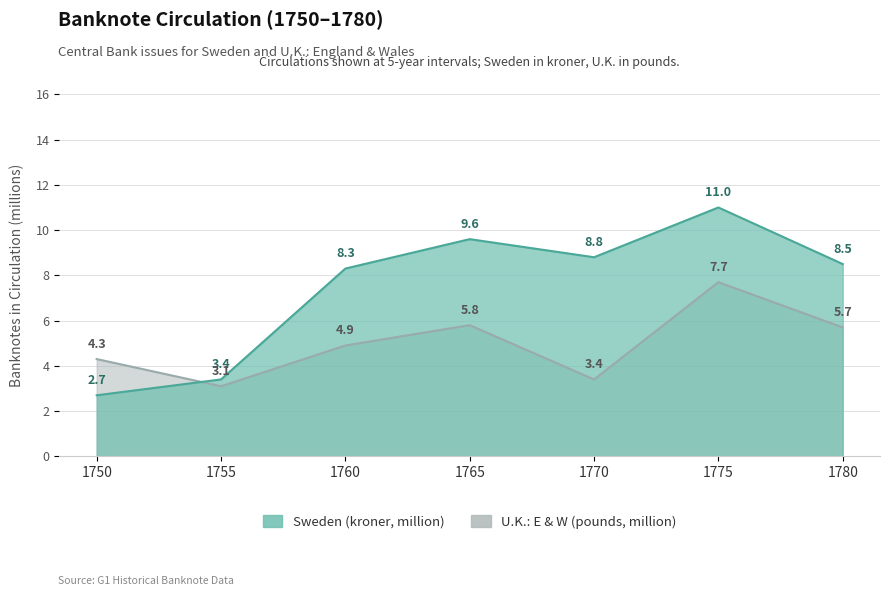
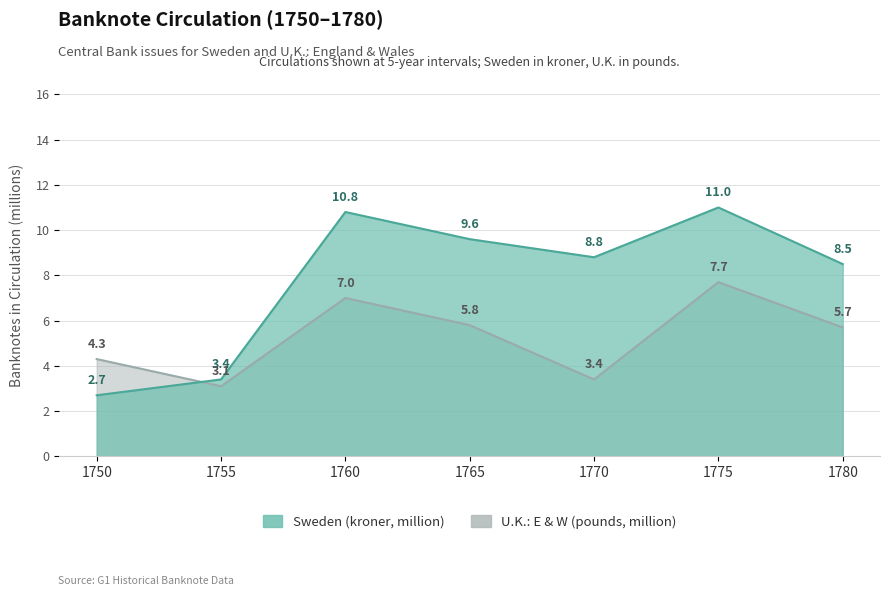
U.K.: E & W (pounds, million), 1760: 4.9 -> 7.0
Sweden (kroner, million), 1760: 8.3 -> 10.8
